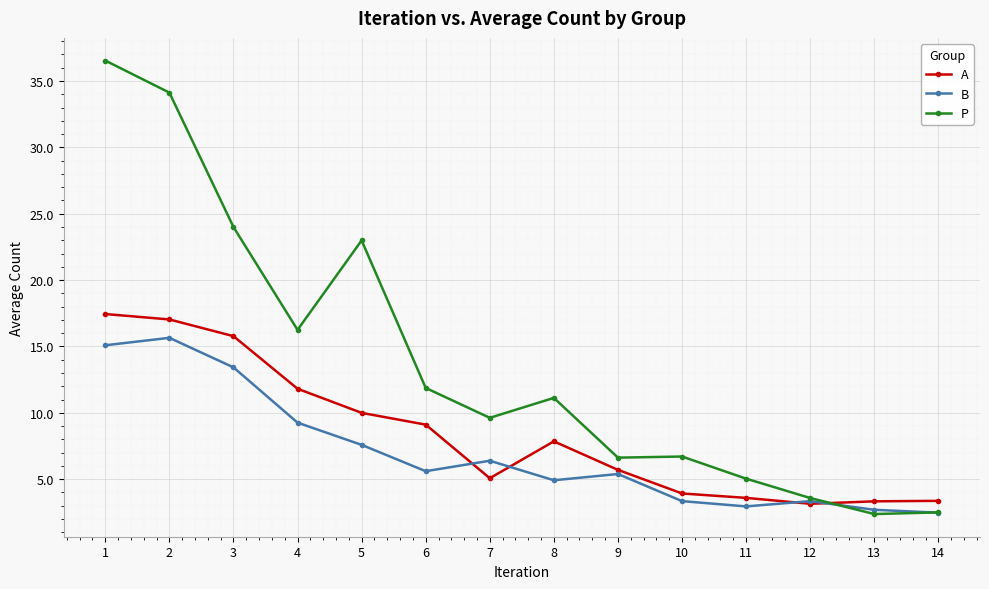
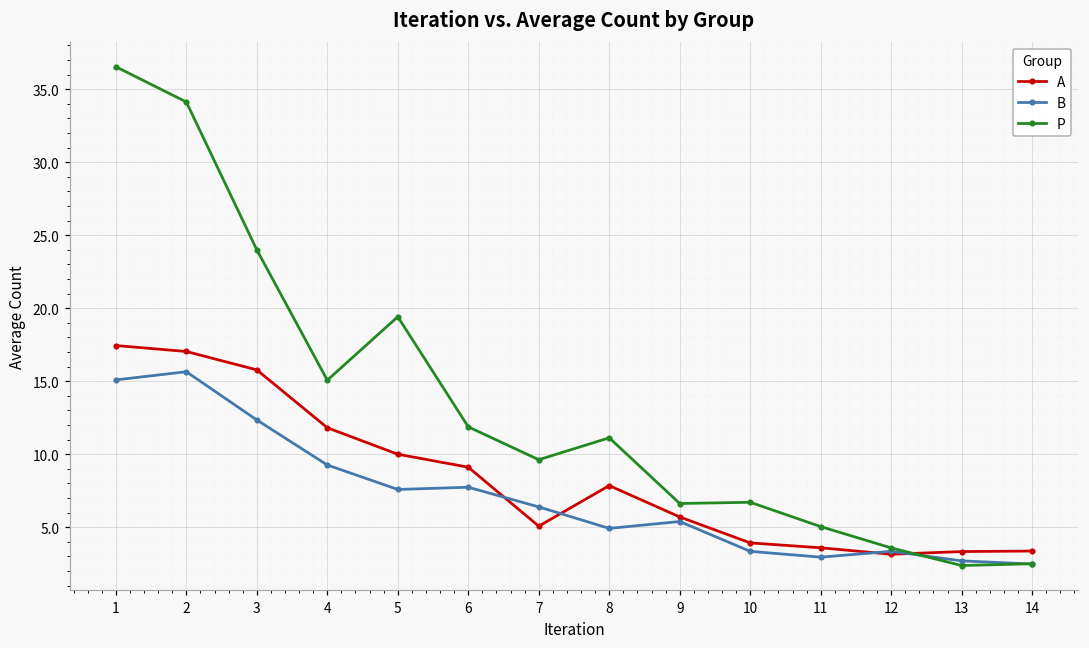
B, 3: 13.4 -> 12.3
P, 4: 16.3 -> 15.1
P, 5: 23.0 -> 19.4
B, 6: 5.6 -> 7.7
